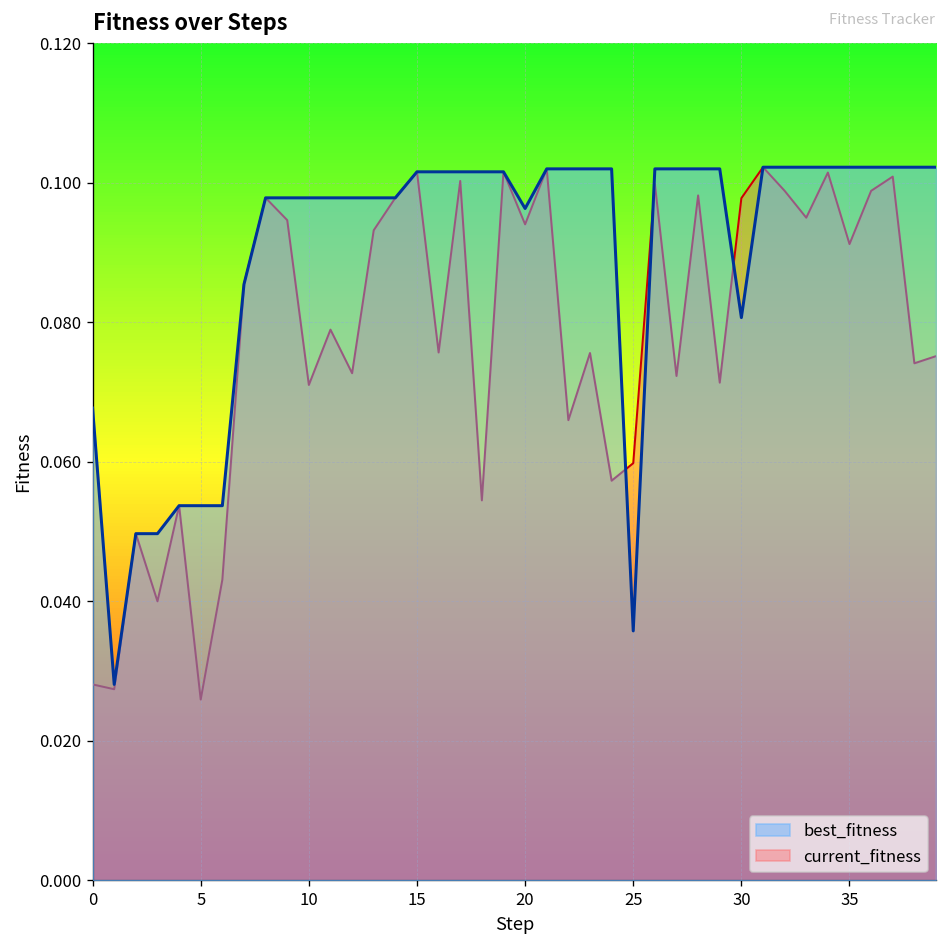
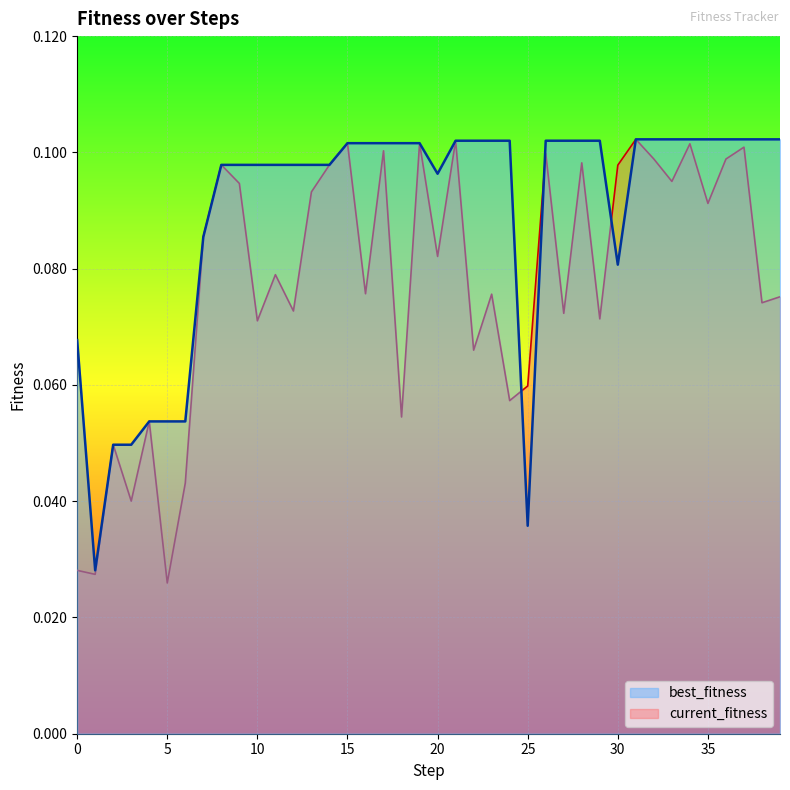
current_fitness, 20: 0.094 -> 0.082
